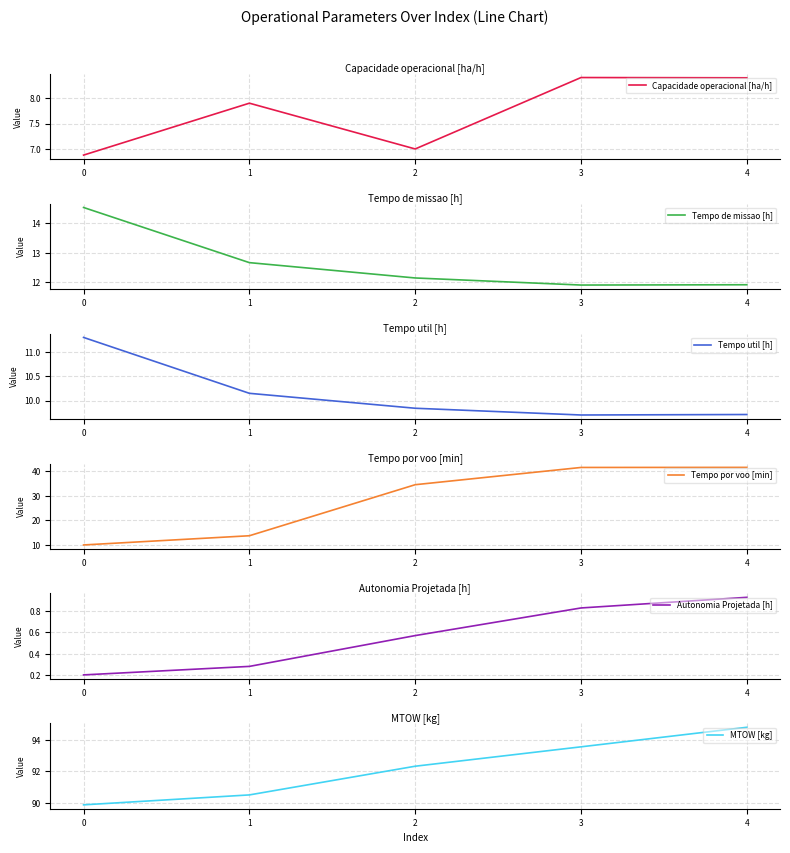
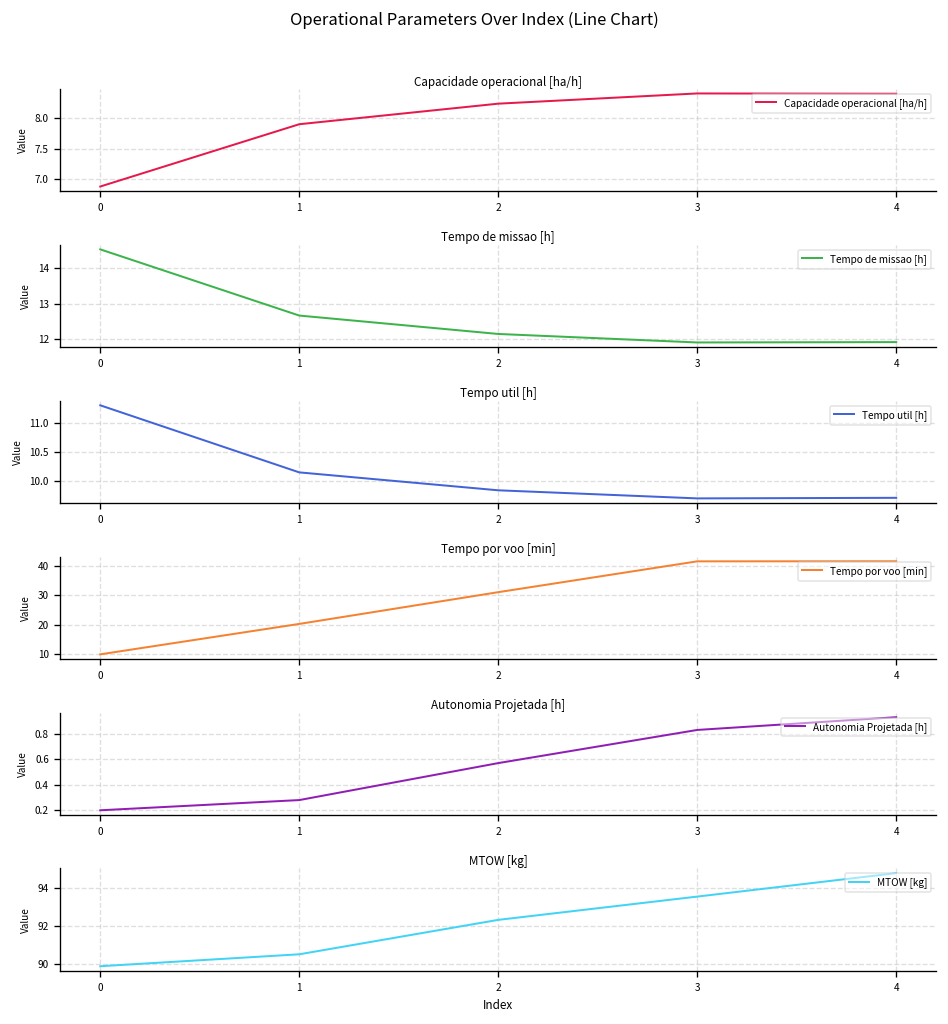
Capacidade operacional [ha/h], 2: 7.0 -> 8.2
Tempo por voo [min], 1: 14 -> 20
Tempo por voo [min], 2: 35 -> 31
